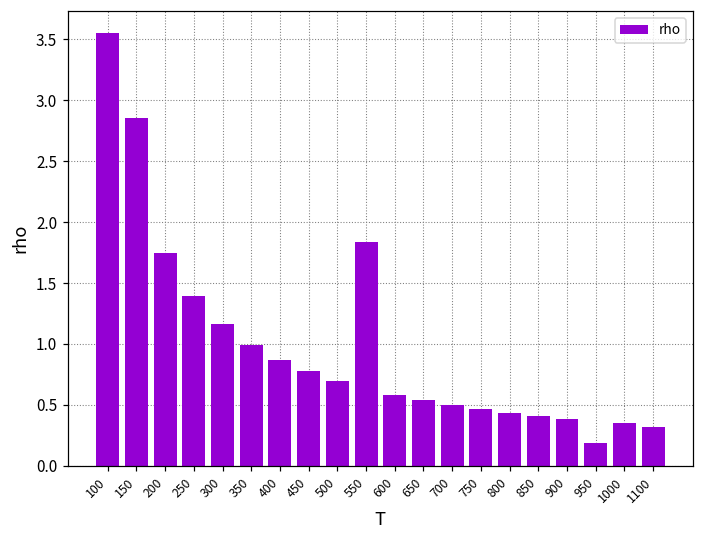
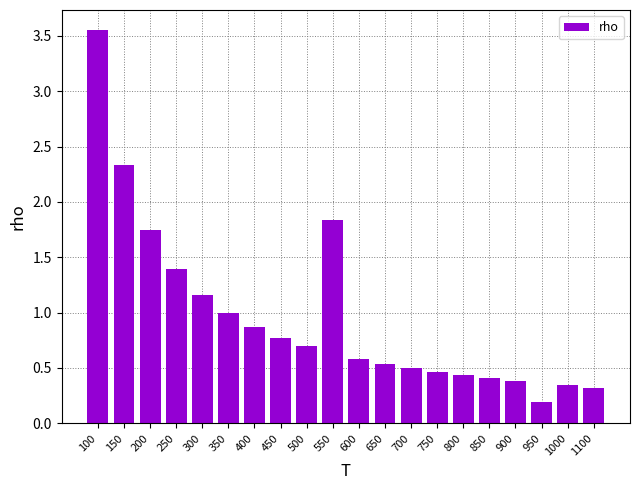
150: 2.86 -> 2.34
